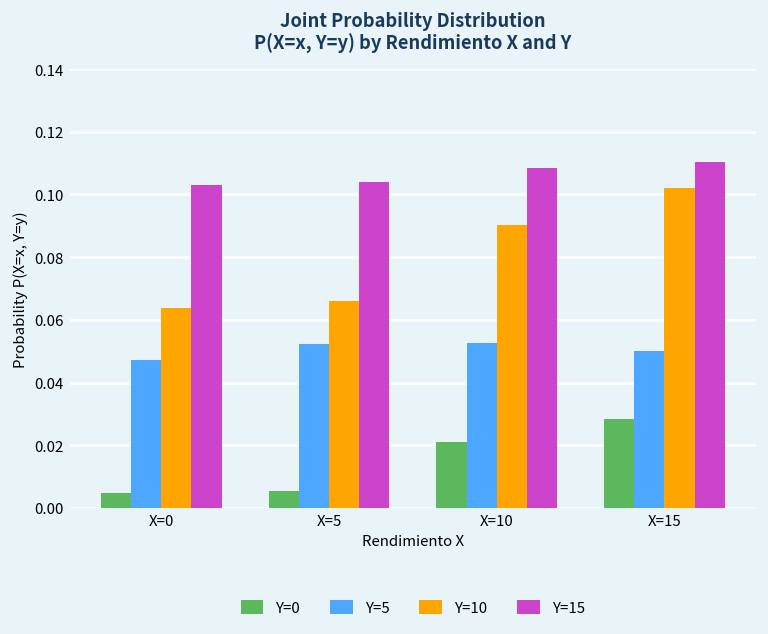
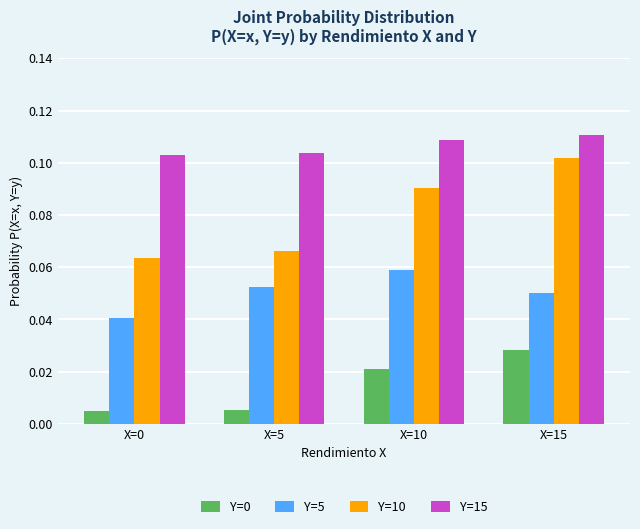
Y=5, X=0: 0.047 -> 0.041
Y=5, X=10: 0.053 -> 0.059
